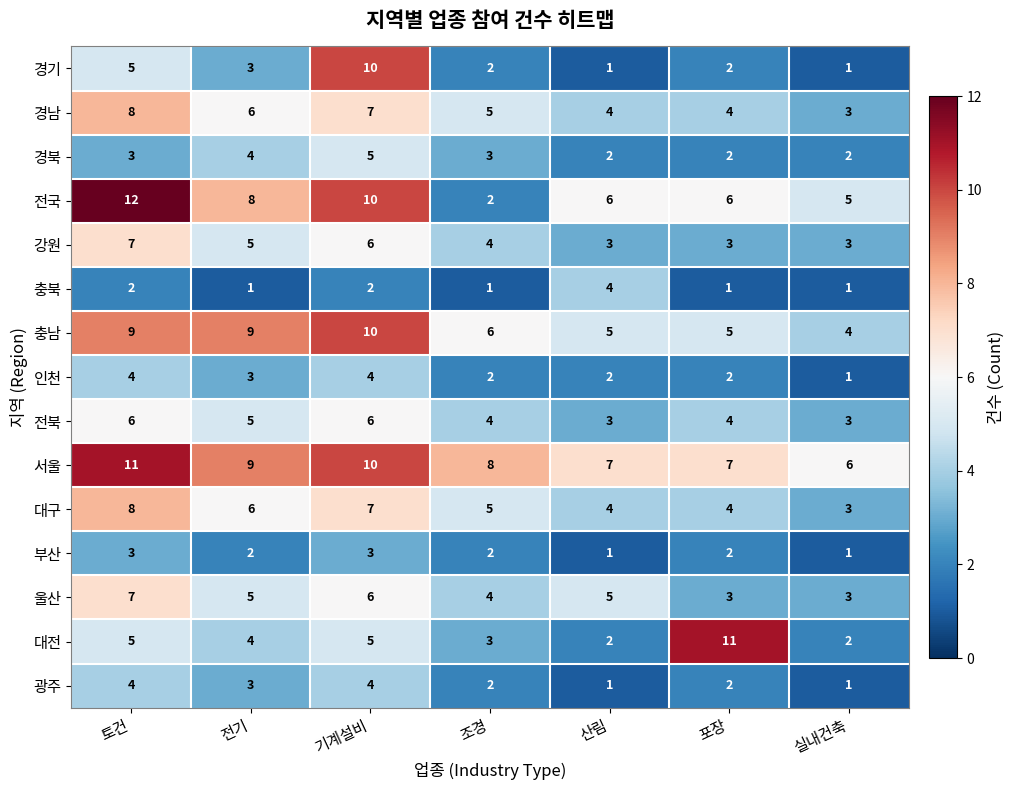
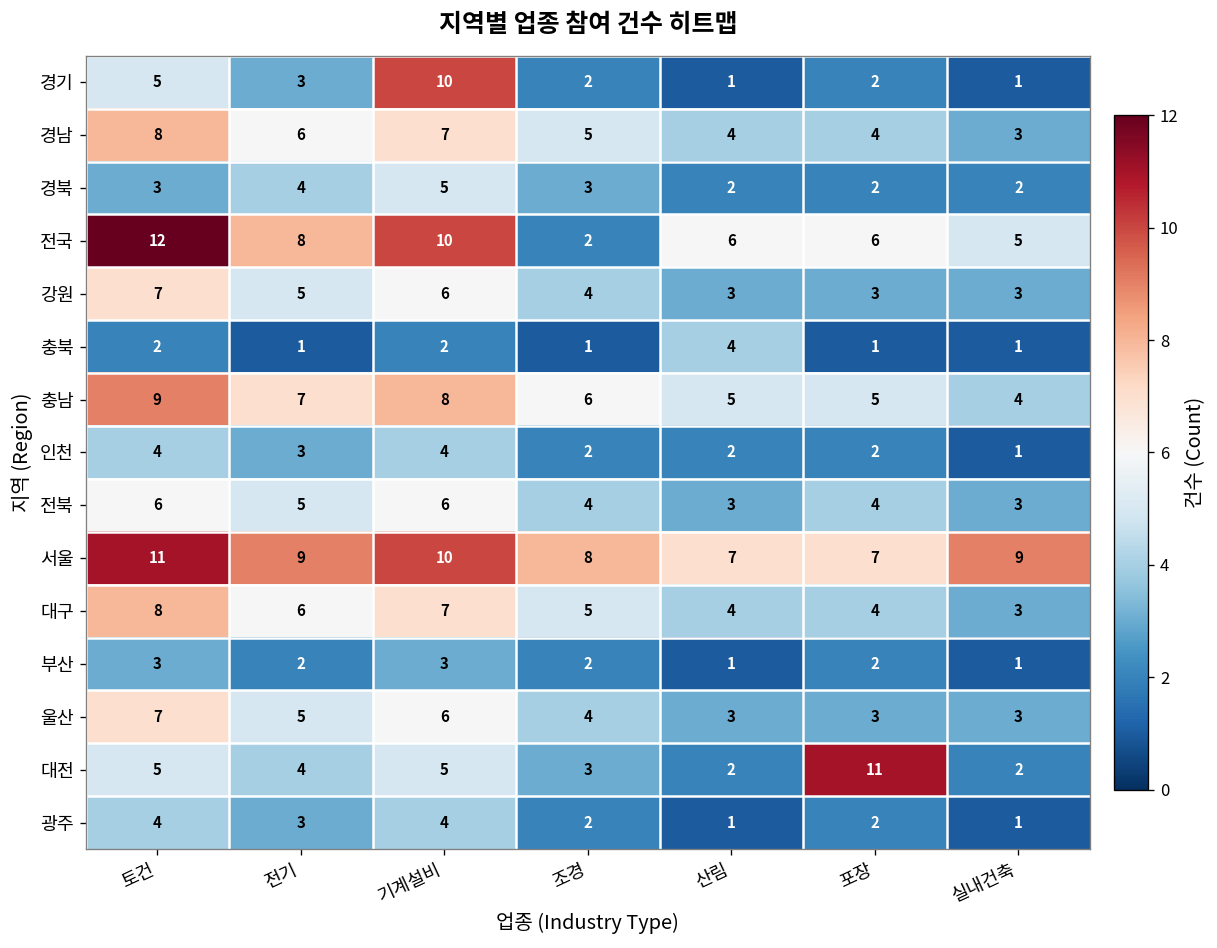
충남, 전기: 9 -> 7
충남, 기계설비: 10 -> 8
서울, 실내건축: 6 -> 9
울산, 산림: 5 -> 3
